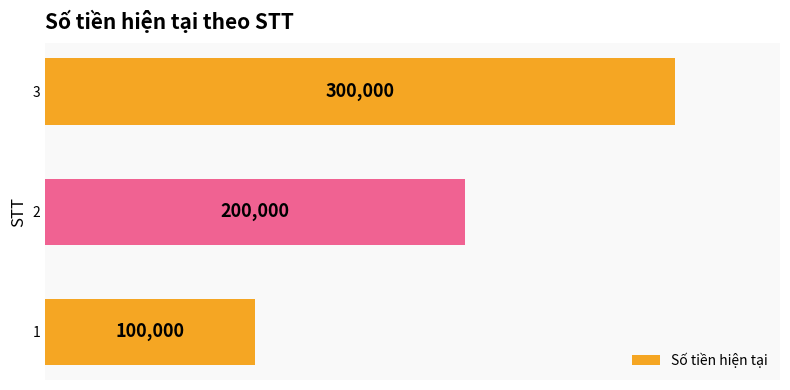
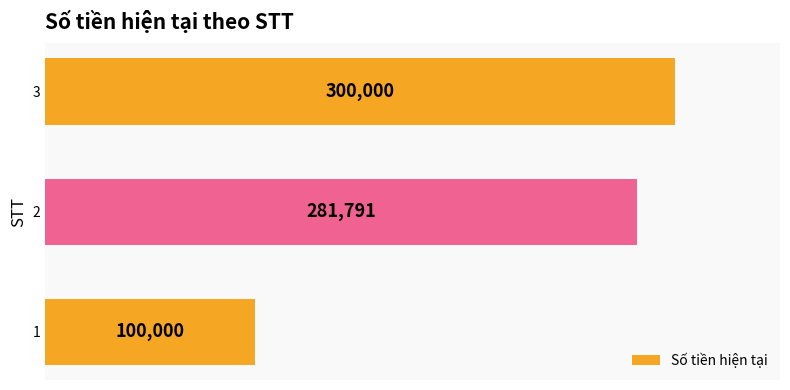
2: 200,000 -> 281,791
